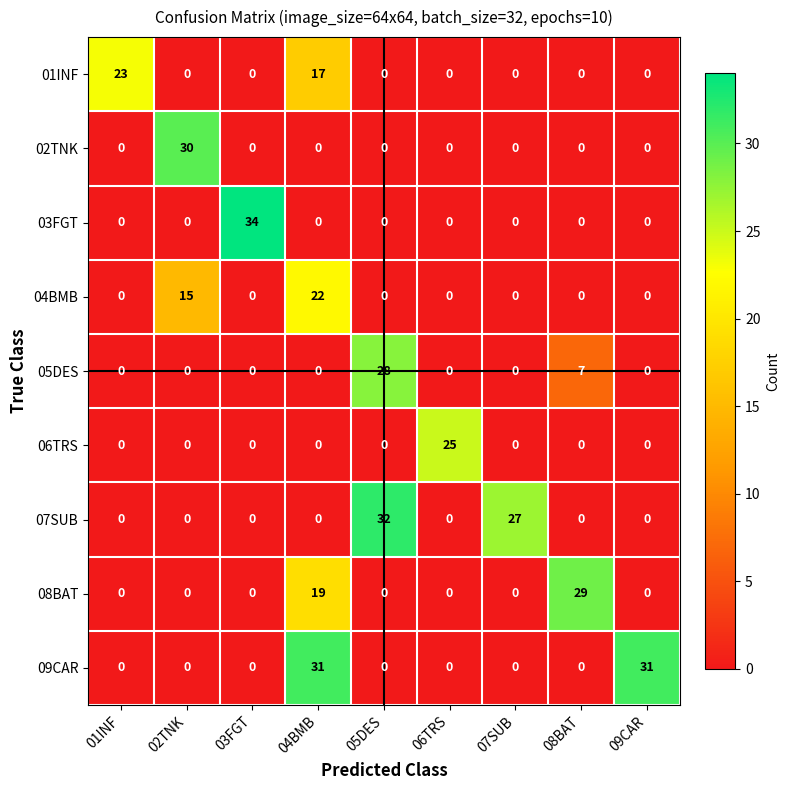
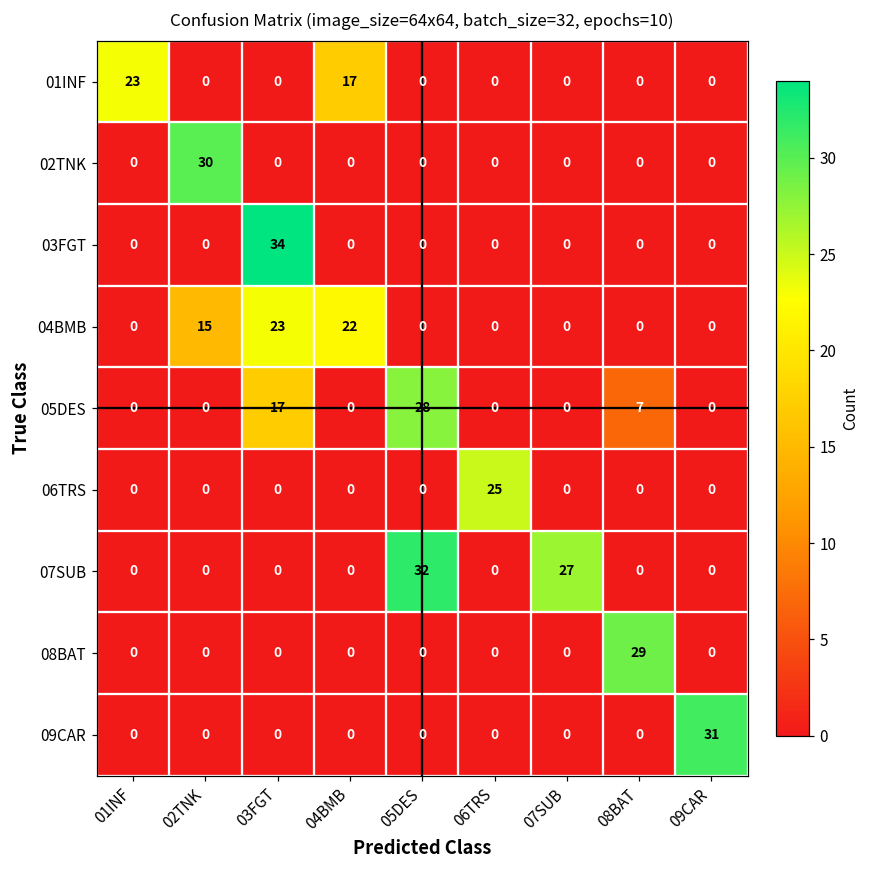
04BMB, 03FGT: 0 -> 23
05DES, 03FGT: 0 -> 17
08BAT, 04BMB: 19 -> 0
09CAR, 04BMB: 31 -> 0
